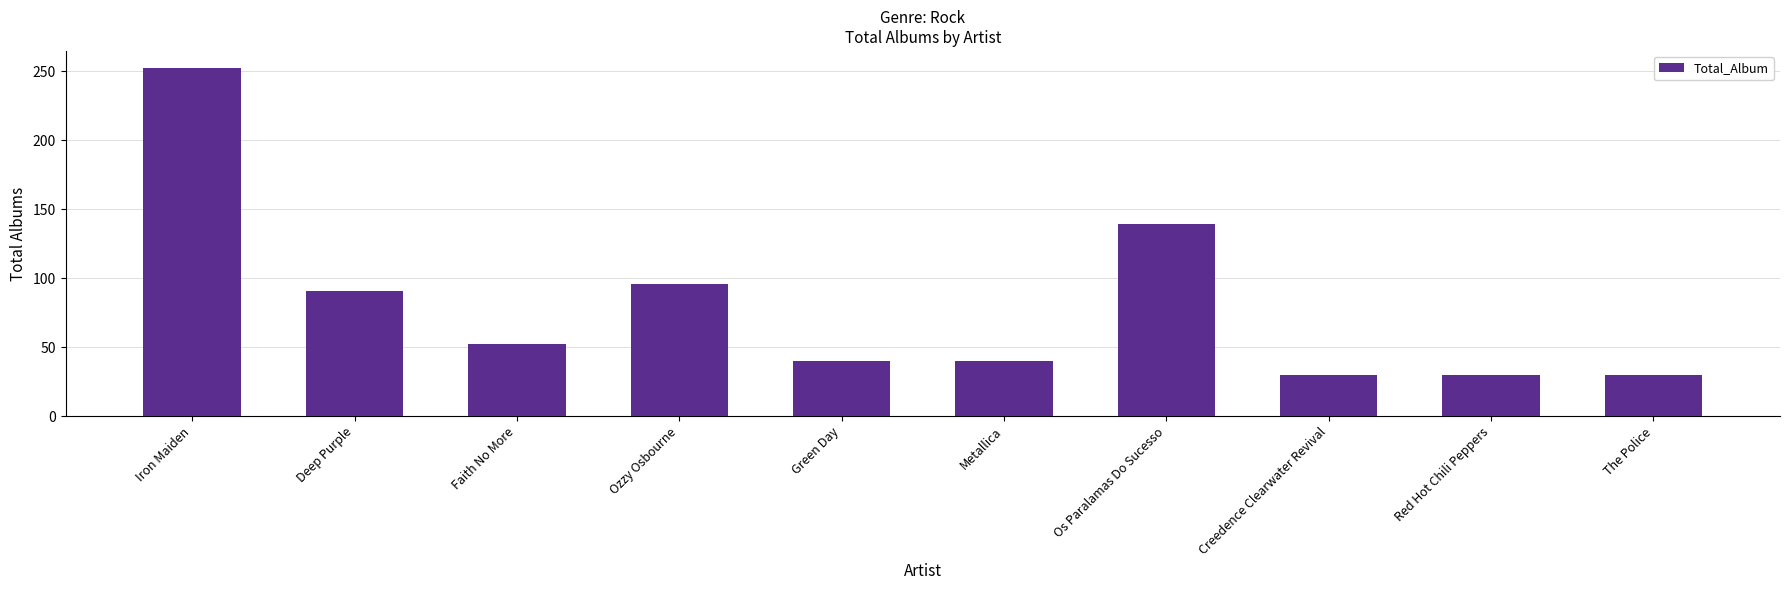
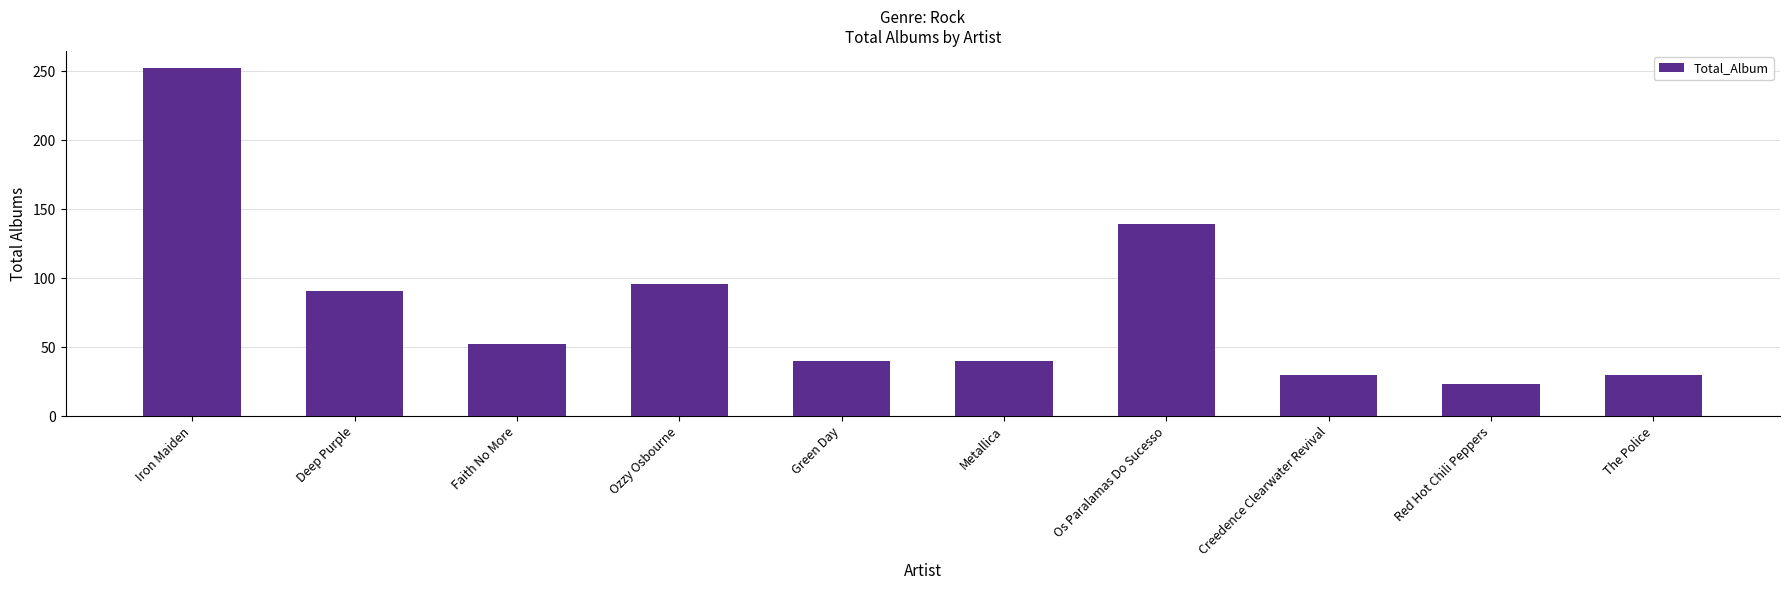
Red Hot Chili Peppers: 30 -> 23
